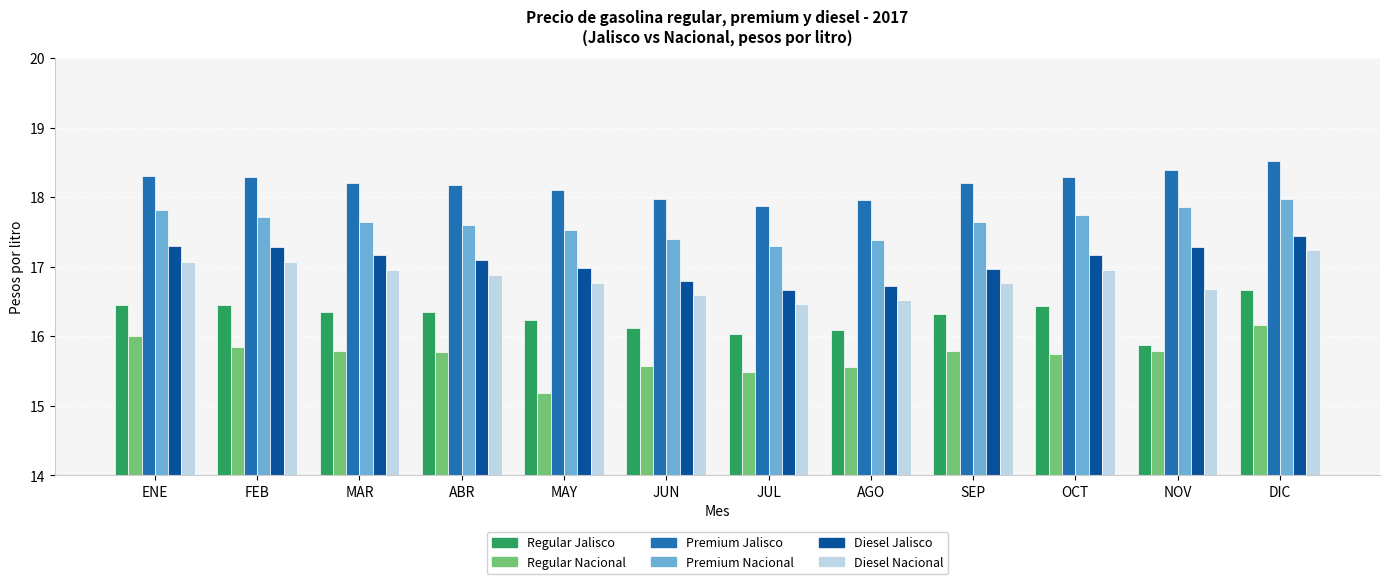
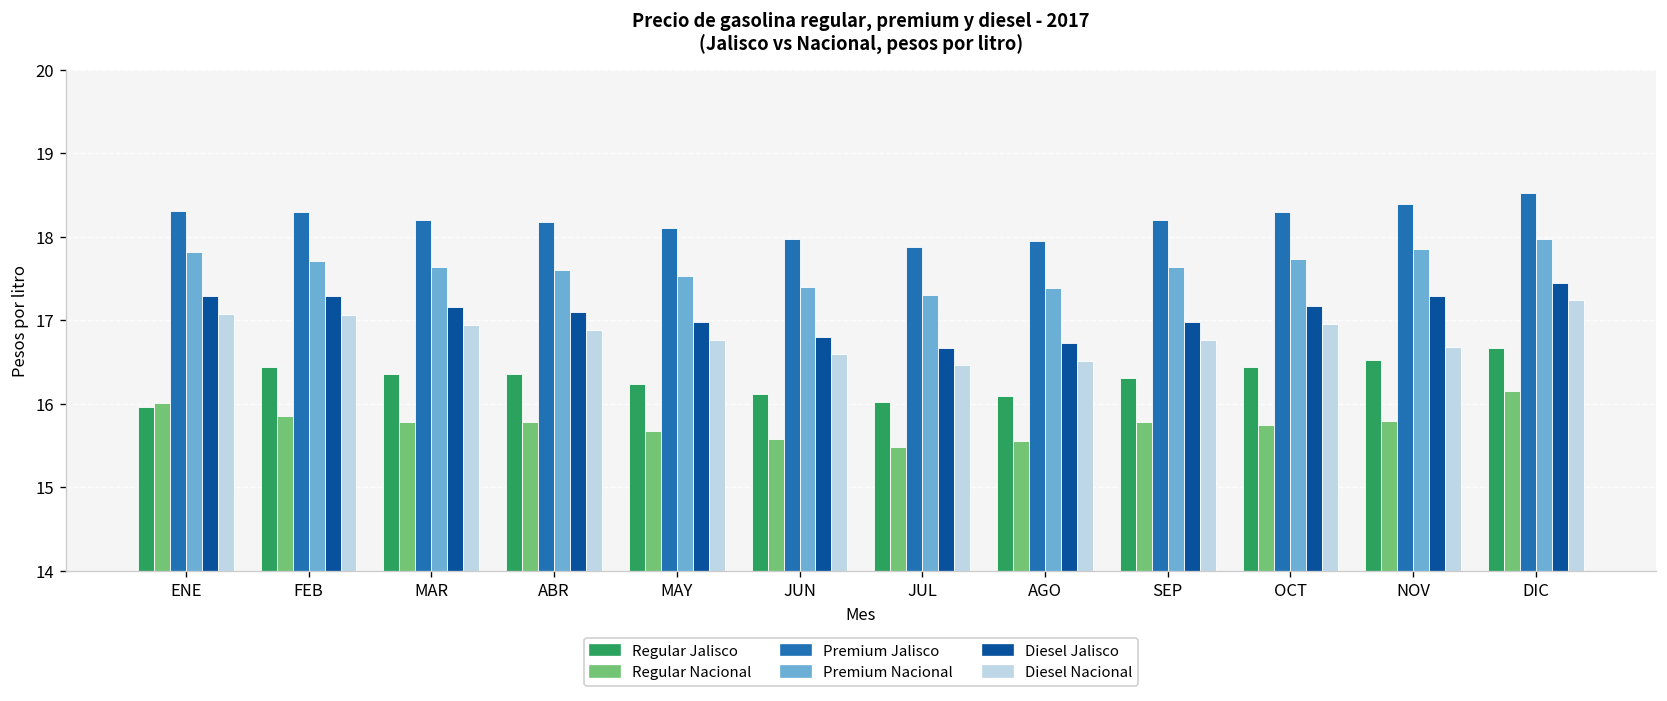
Regular Jalisco, ENE: 16.5 -> 16.0
Regular Nacional, MAY: 15.2 -> 15.7
Regular Jalisco, NOV: 15.9 -> 16.5
